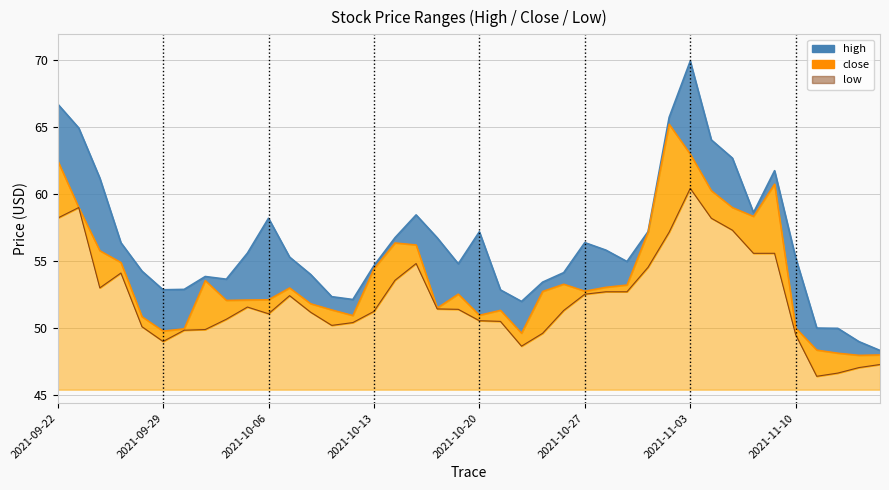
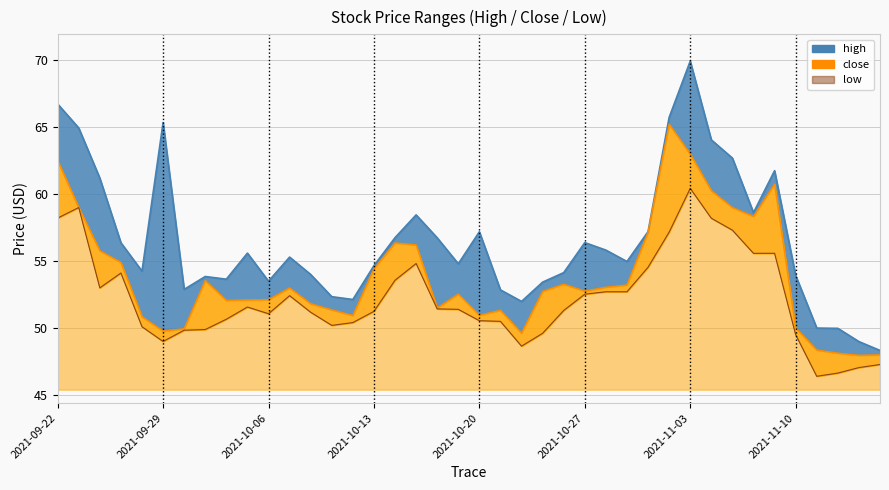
high, 2021-09-29: 52.9 -> 65.3
high, 2021-10-06: 58.2 -> 53.5
high, 2021-11-10: 55.3 -> 53.9
